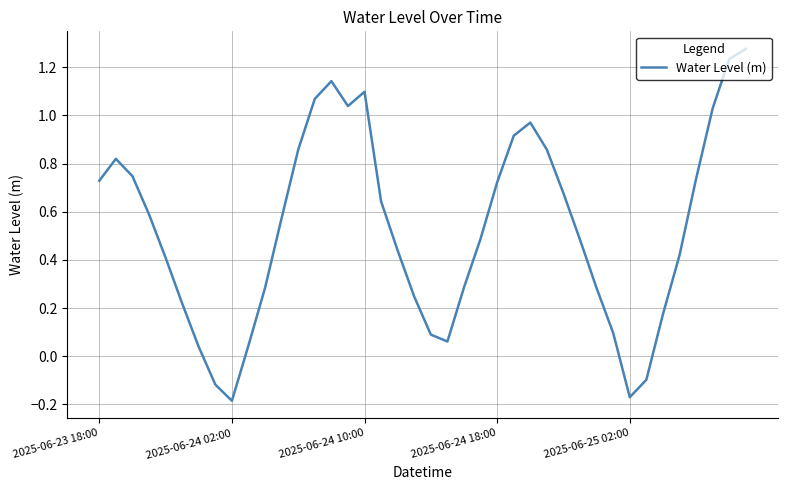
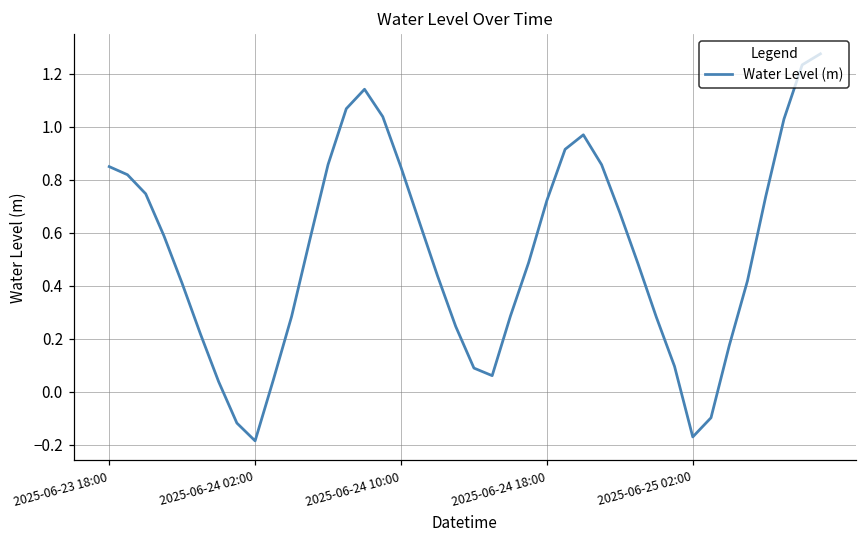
2025-06-23 18:00: 0.73 -> 0.85
2025-06-24 10:00: 1.10 -> 0.85
